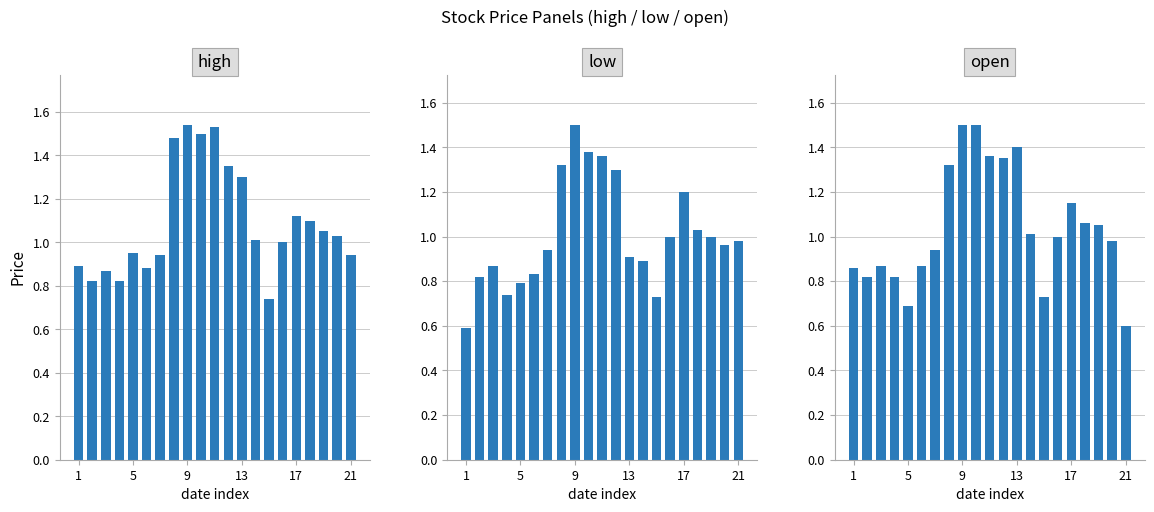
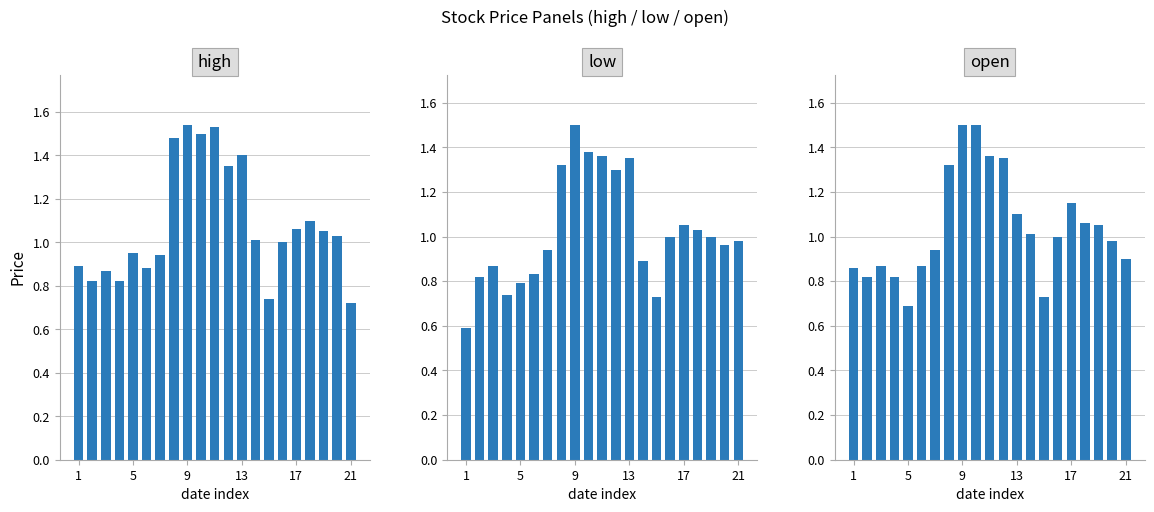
high, 13: 1.3 -> 1.4
high, 17: 1.12 -> 1.06
high, 21: 0.94 -> 0.72
low, 13: 0.91 -> 1.35
low, 17: 1.20 -> 1.05
open, 13: 1.4 -> 1.1
open, 21: 0.6 -> 0.9
